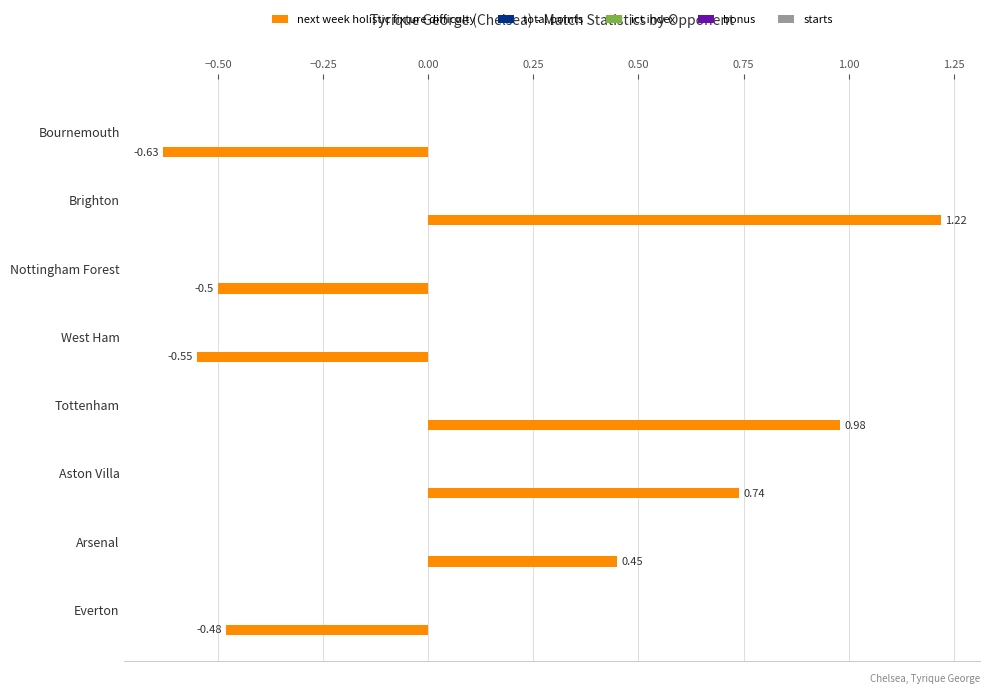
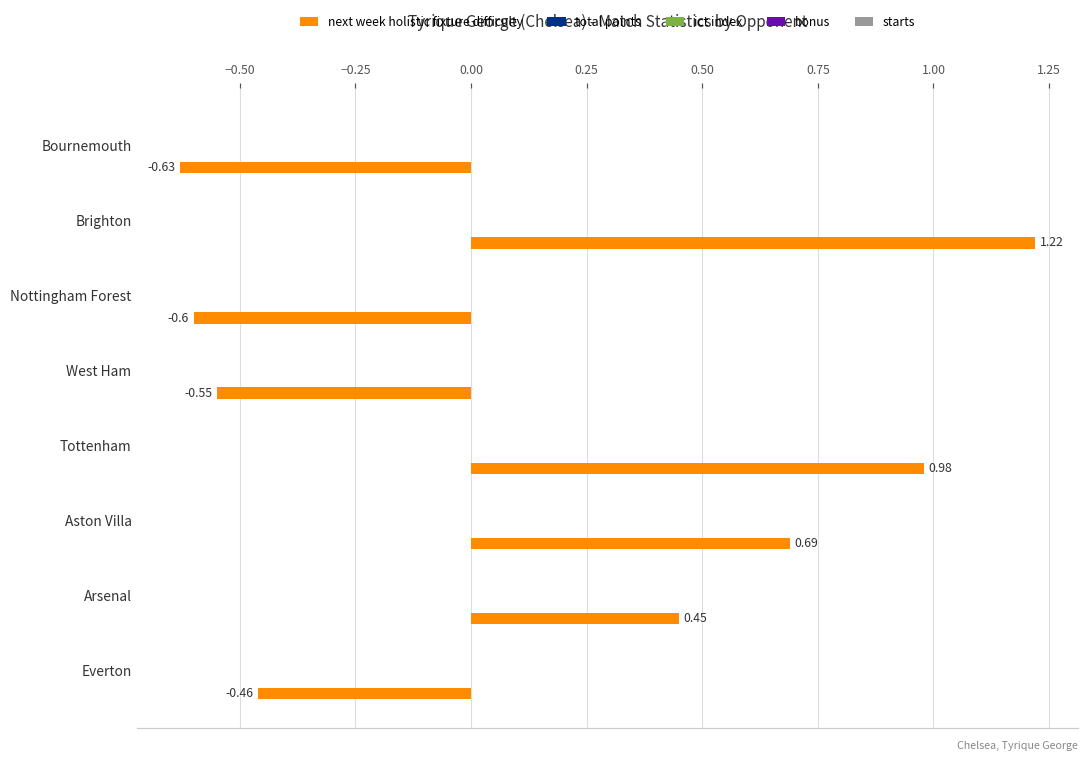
next week holistic fixture difficulty, Nottingham Forest: -0.5 -> -0.6
next week holistic fixture difficulty, Aston Villa: 0.74 -> 0.69
next week holistic fixture difficulty, Everton: -0.48 -> -0.46
